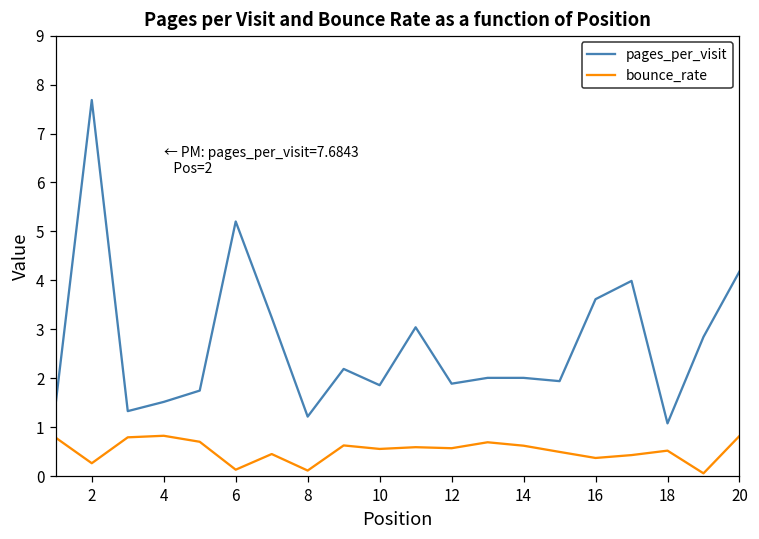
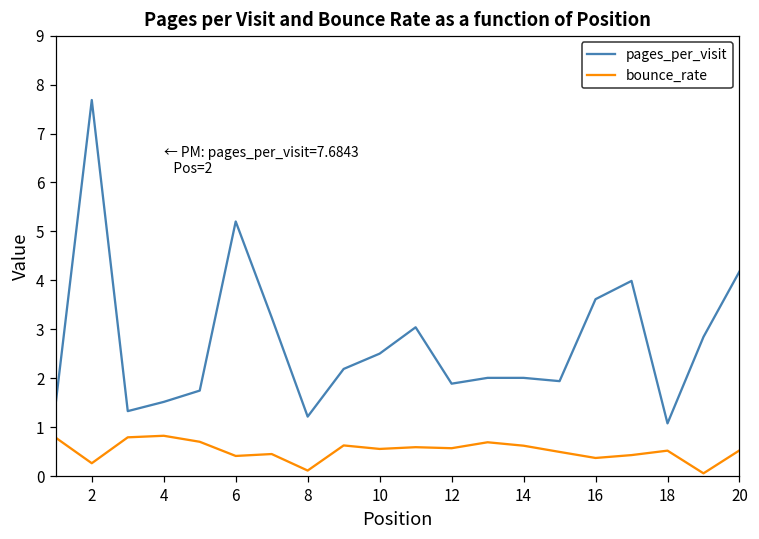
bounce_rate, 6: 0.1 -> 0.4
pages_per_visit, 10: 1.9 -> 2.5
bounce_rate, 20: 0.8 -> 0.5
